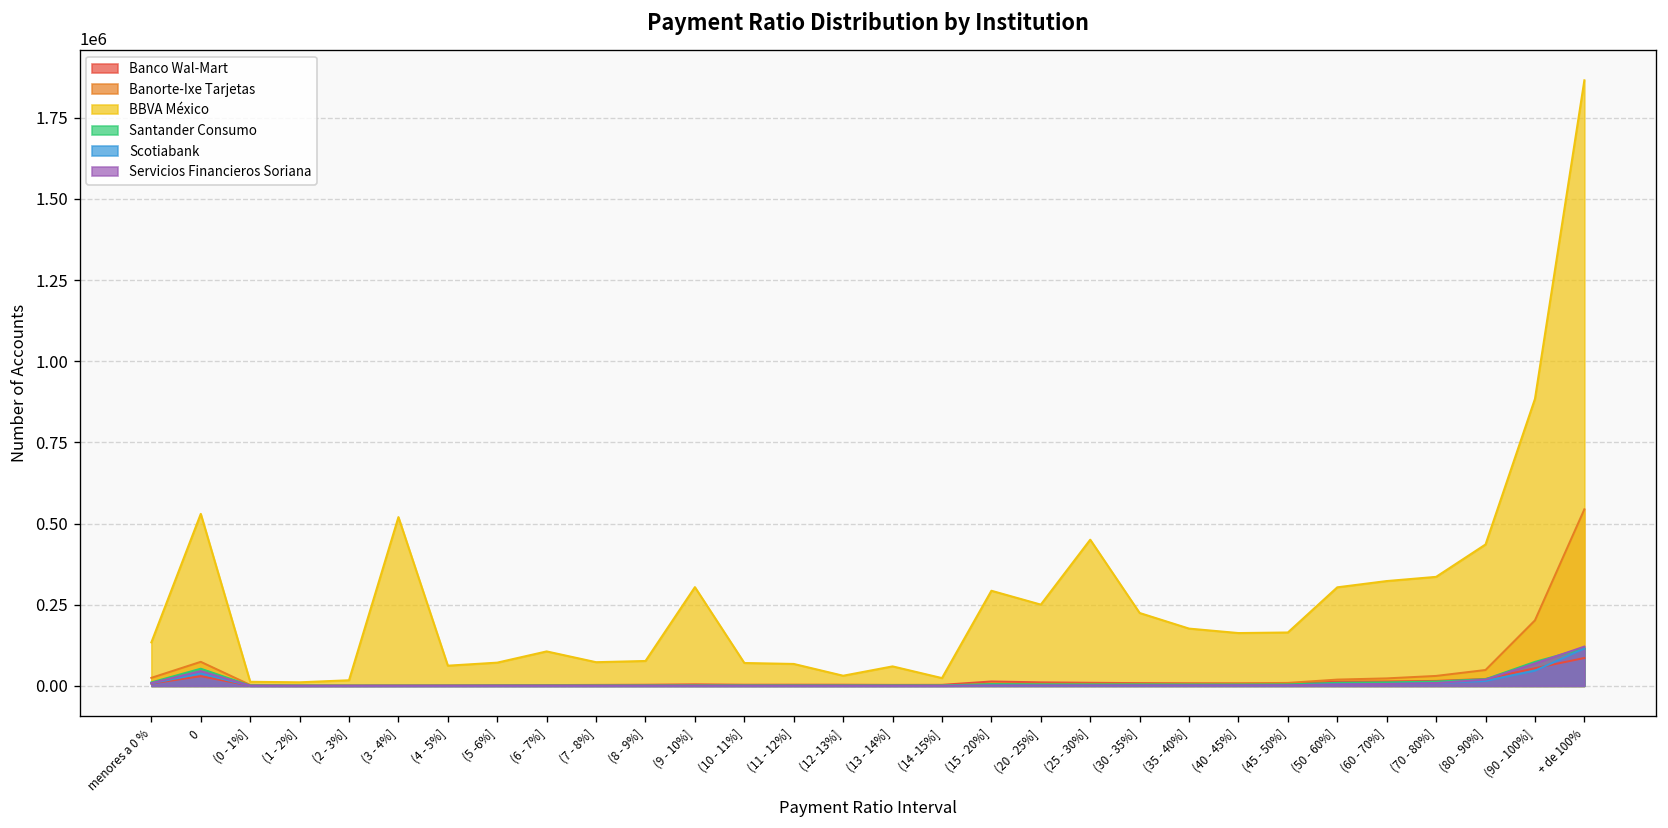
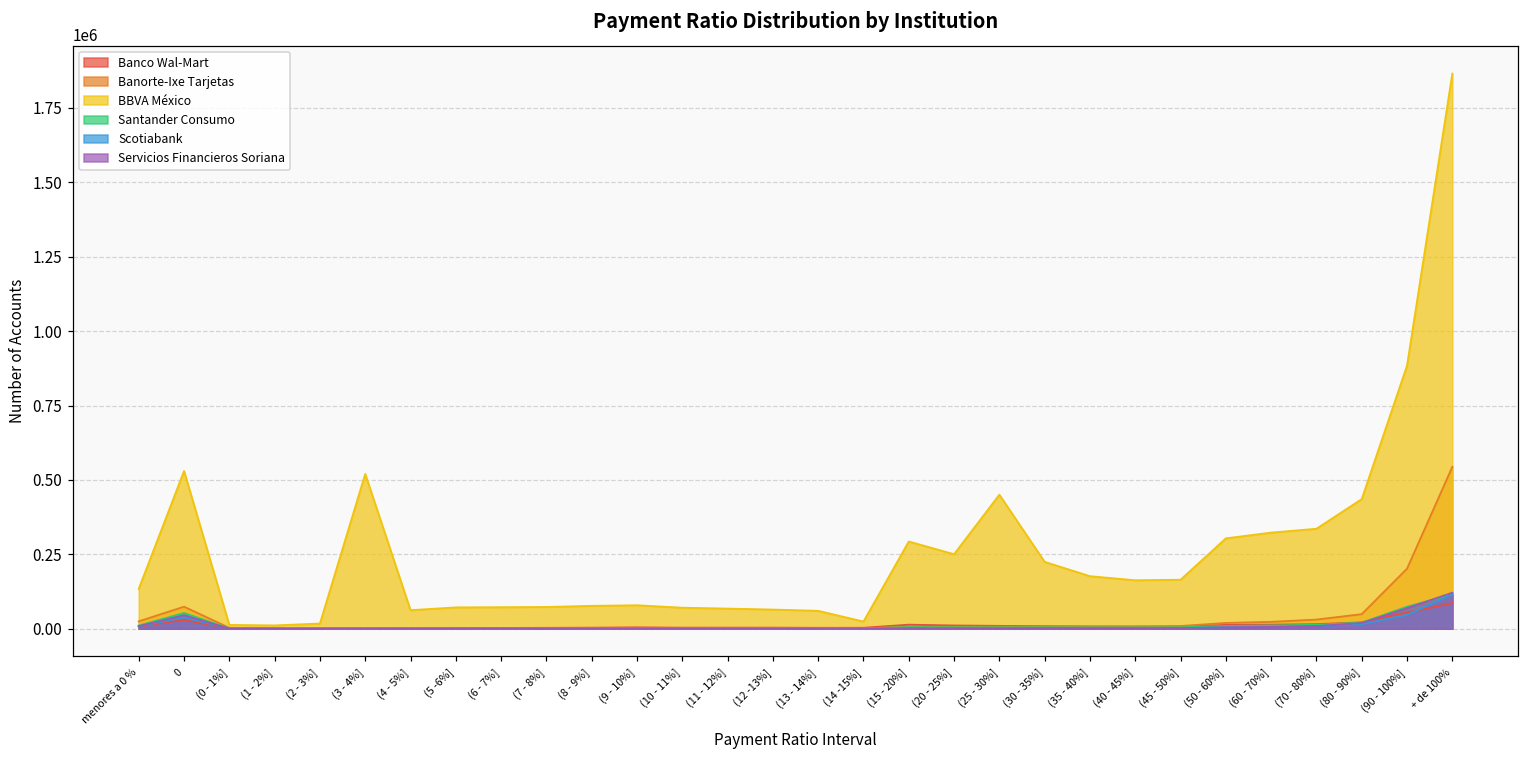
BBVA México, (6 - 7%]: 110000 -> 70000
BBVA México, (9 - 10%]: 300000 -> 80000
BBVA México, (12 -13%]: 30000 -> 60000
